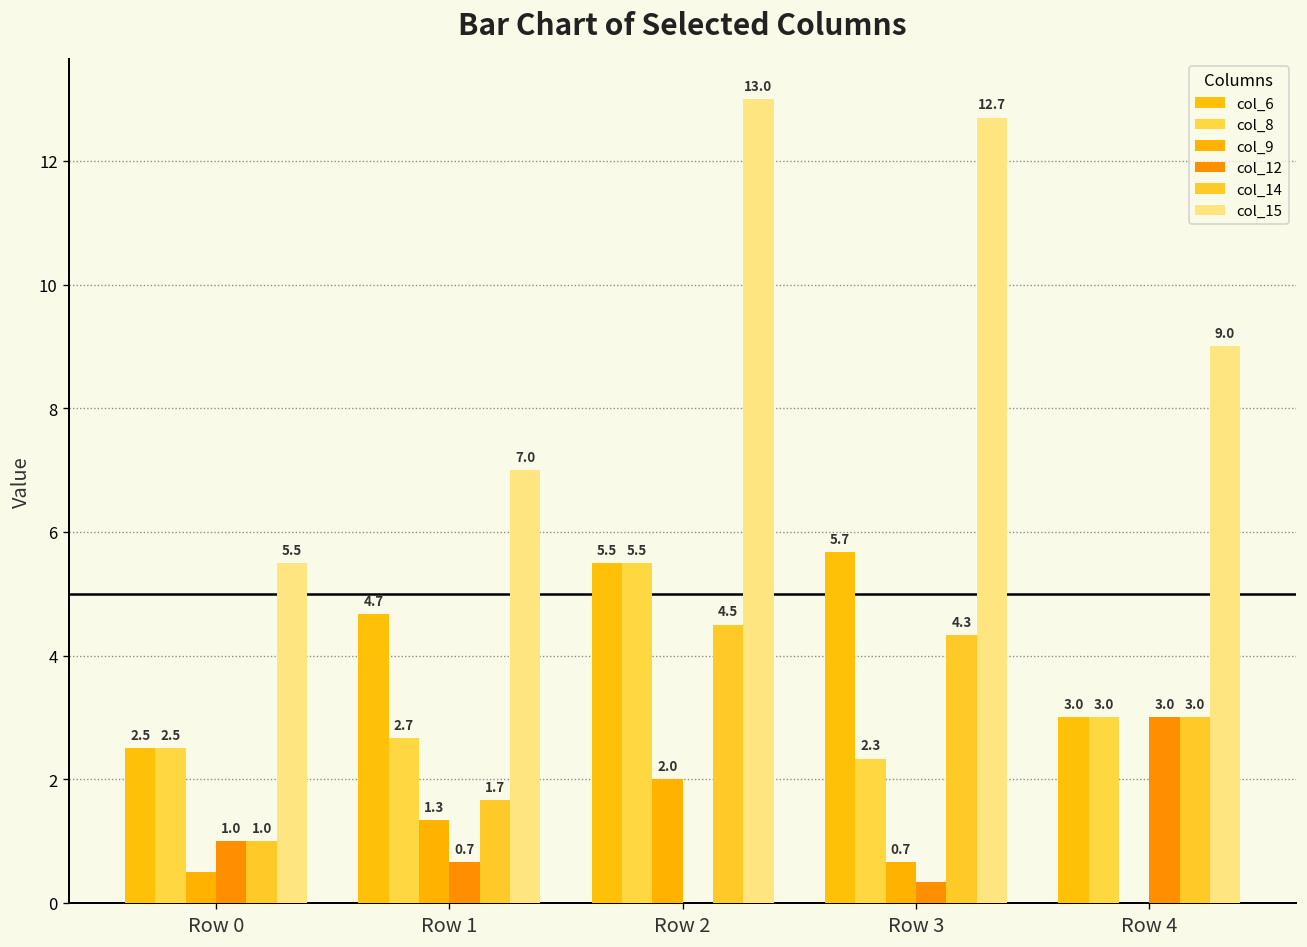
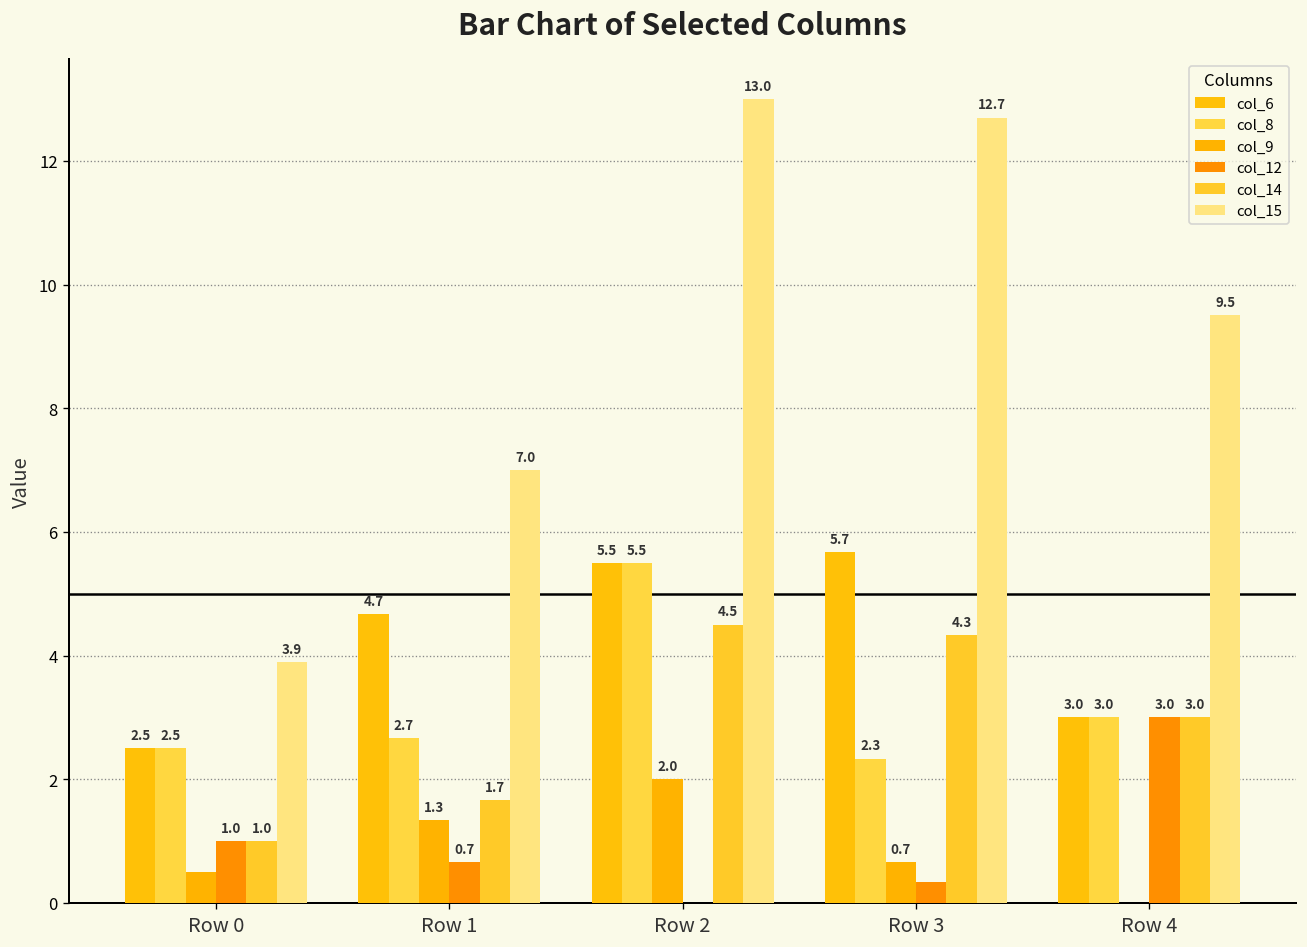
col_15, Row 0: 5.5 -> 3.9
col_15, Row 4: 9.0 -> 9.5
